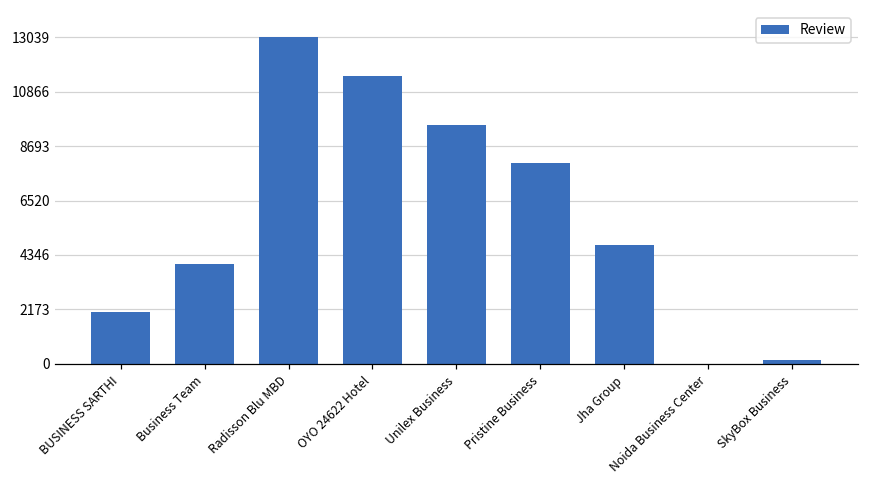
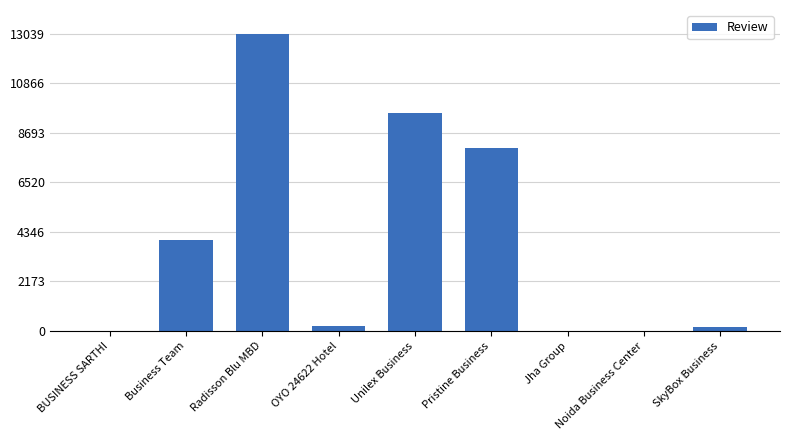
BUSINESS SARTHI: 2100 -> 0
OYO 24622 Hotel: 11500 -> 200
Jha Group: 4700 -> 0
